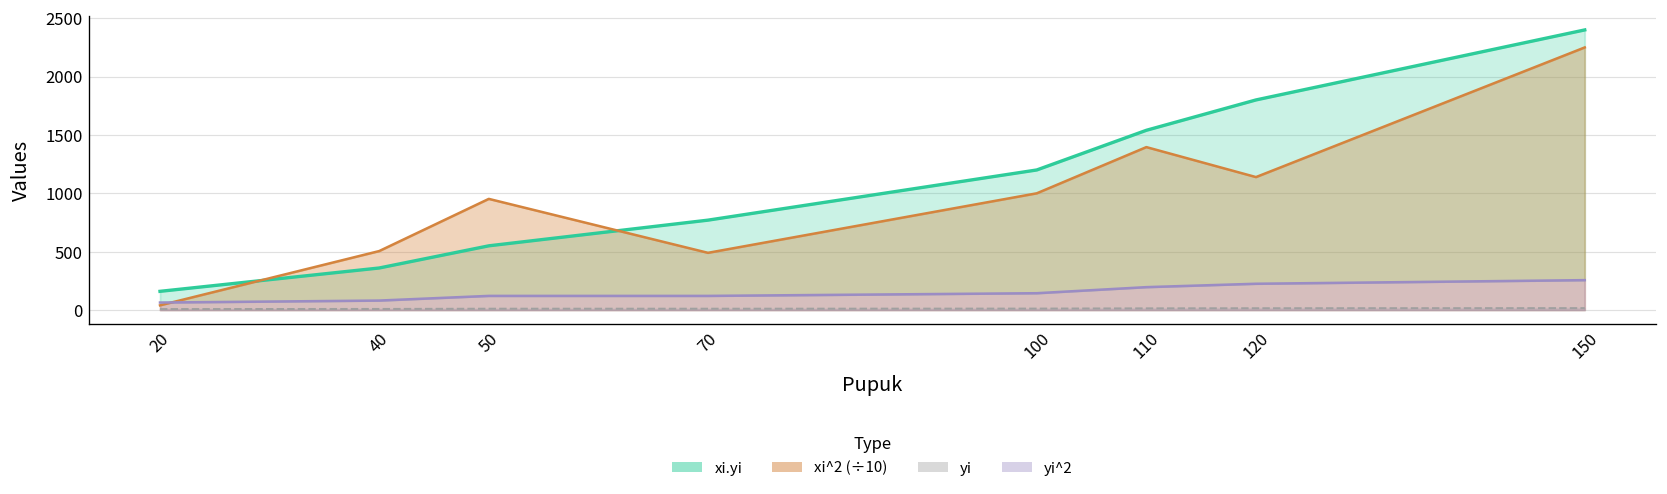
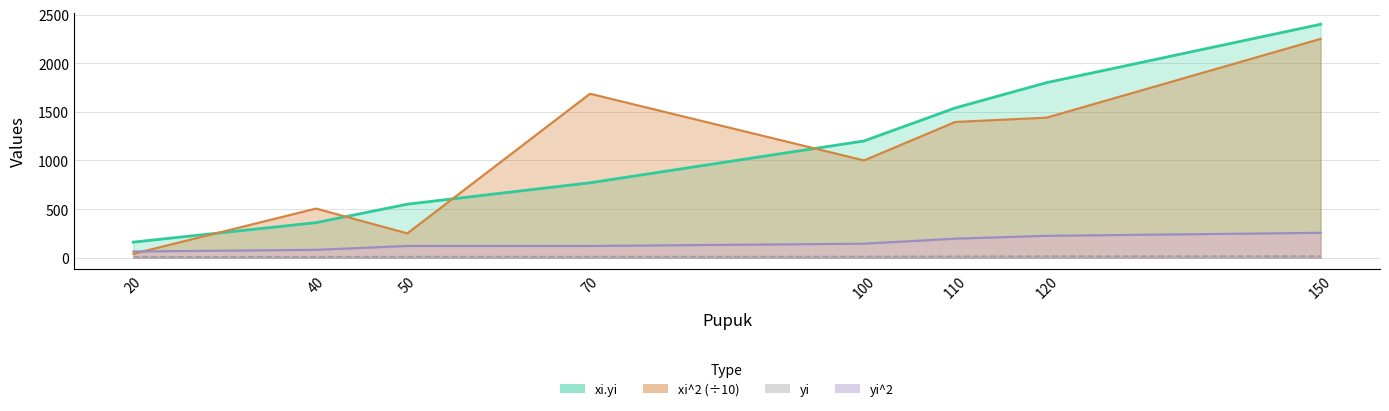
xi^2 (÷10), 50: 1000 -> 300
xi^2 (÷10), 70: 500 -> 1700
xi^2 (÷10), 120: 1100 -> 1400
